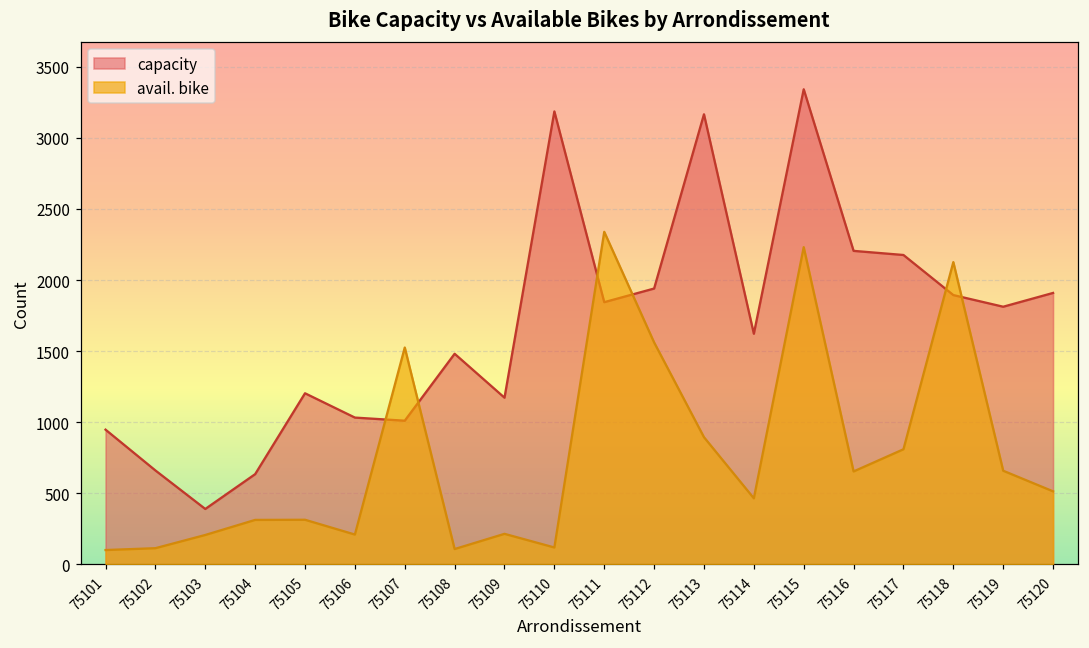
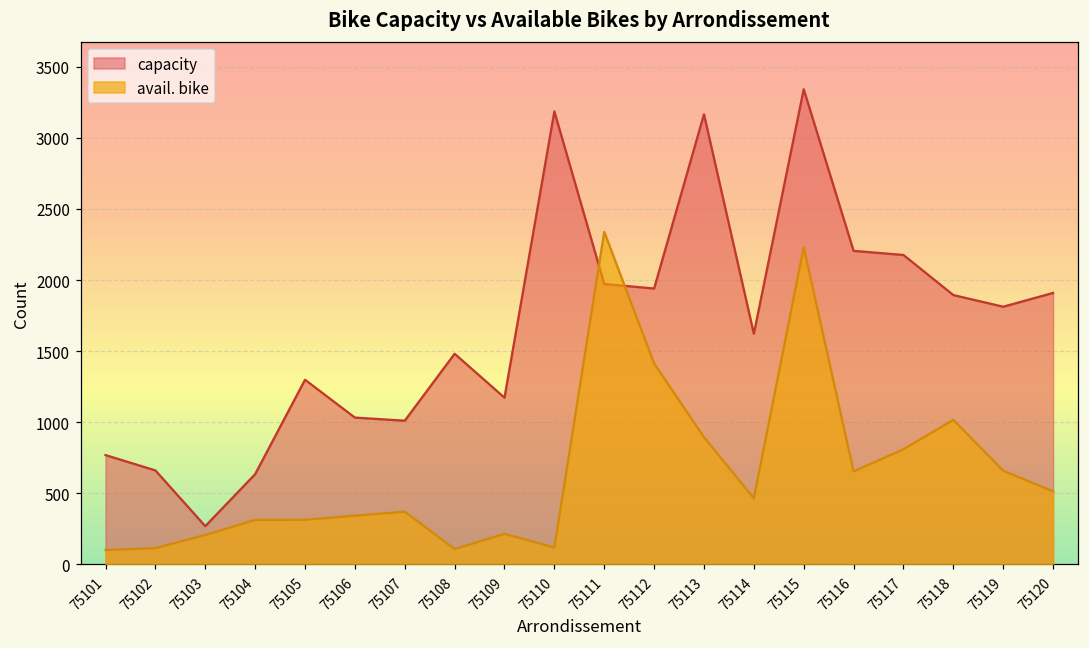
capacity, 75101: 950 -> 770
capacity, 75103: 390 -> 270
capacity, 75105: 1200 -> 1300
avail. bike, 75106: 210 -> 340
avail. bike, 75107: 1530 -> 370
capacity, 75111: 1840 -> 1970
avail. bike, 75112: 1560 -> 1410
avail. bike, 75118: 2130 -> 1020
